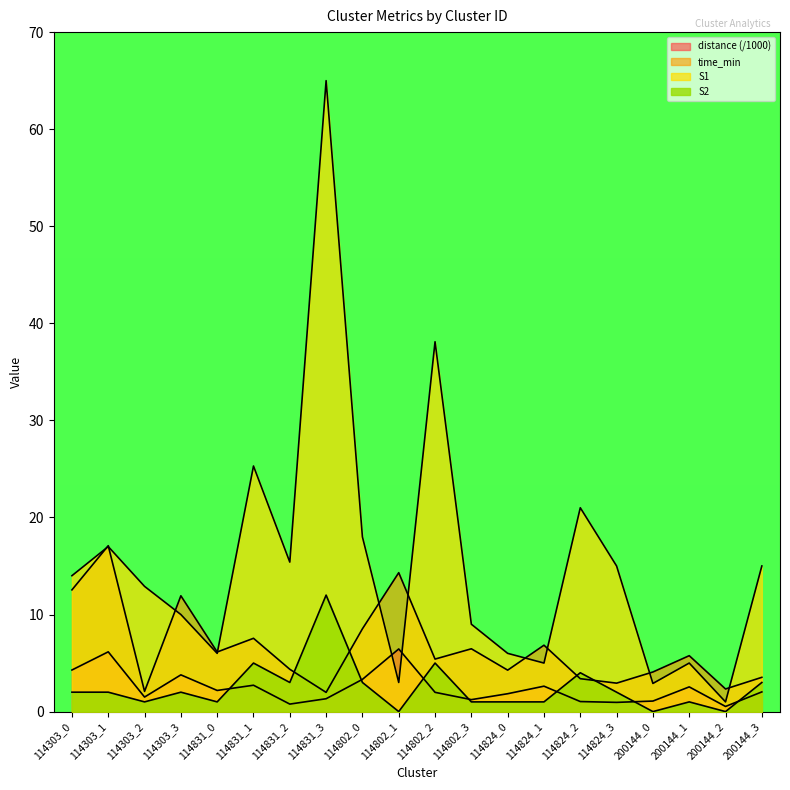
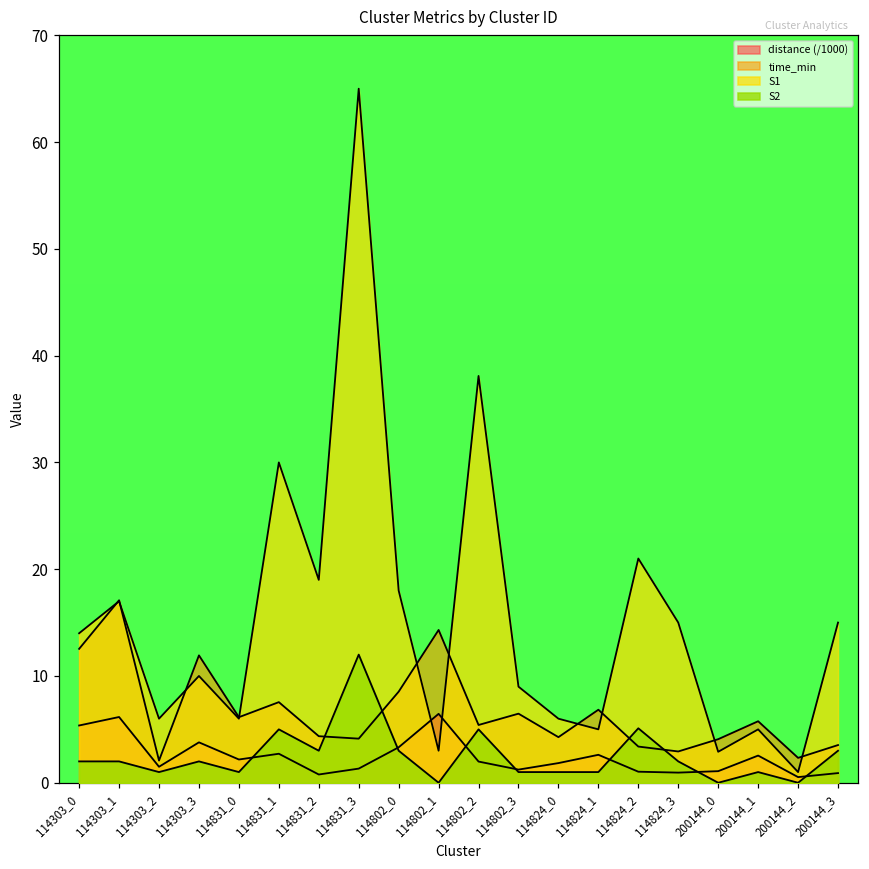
distance (/1000), 114303_0: 4 -> 5
S1, 114303_2: 13 -> 6
S1, 114831_1: 25 -> 30
S1, 114831_2: 15 -> 19
time_min, 114831_3: 2 -> 4
S2, 114824_2: 4 -> 5
distance (/1000), 200144_3: 2 -> 1
